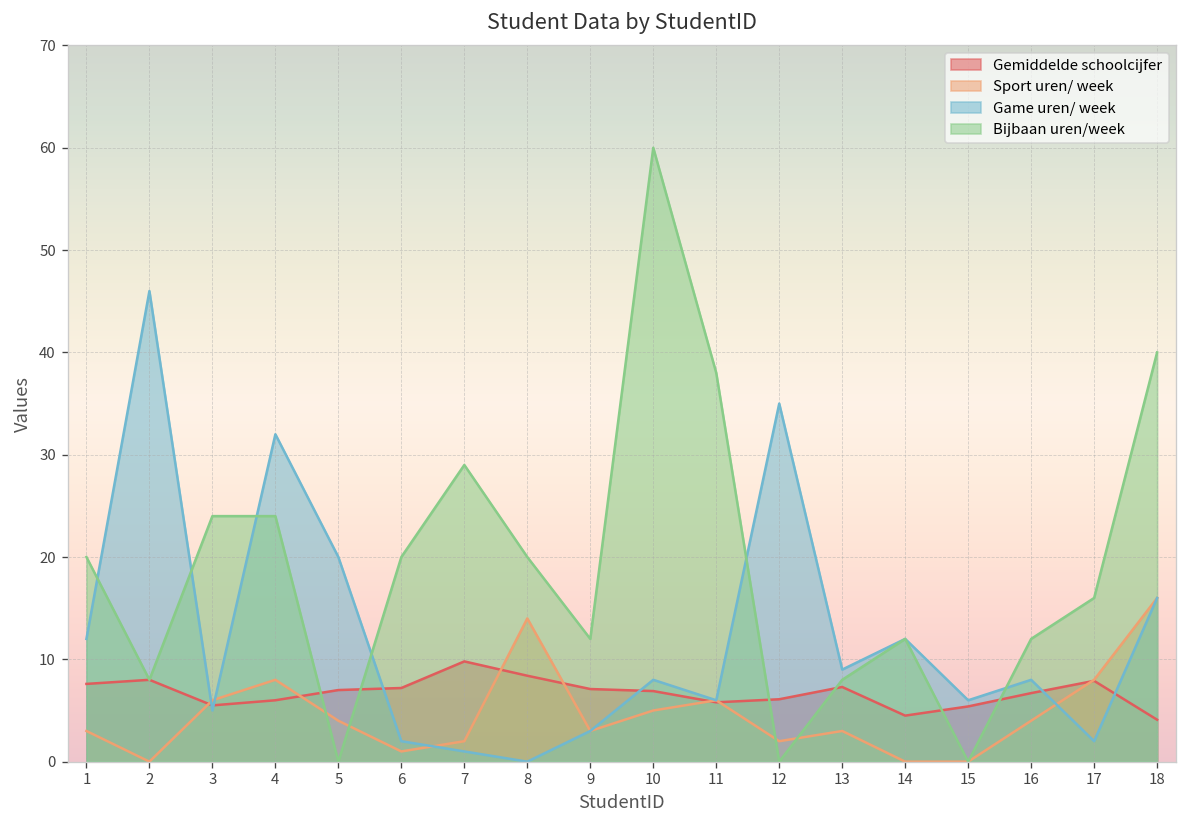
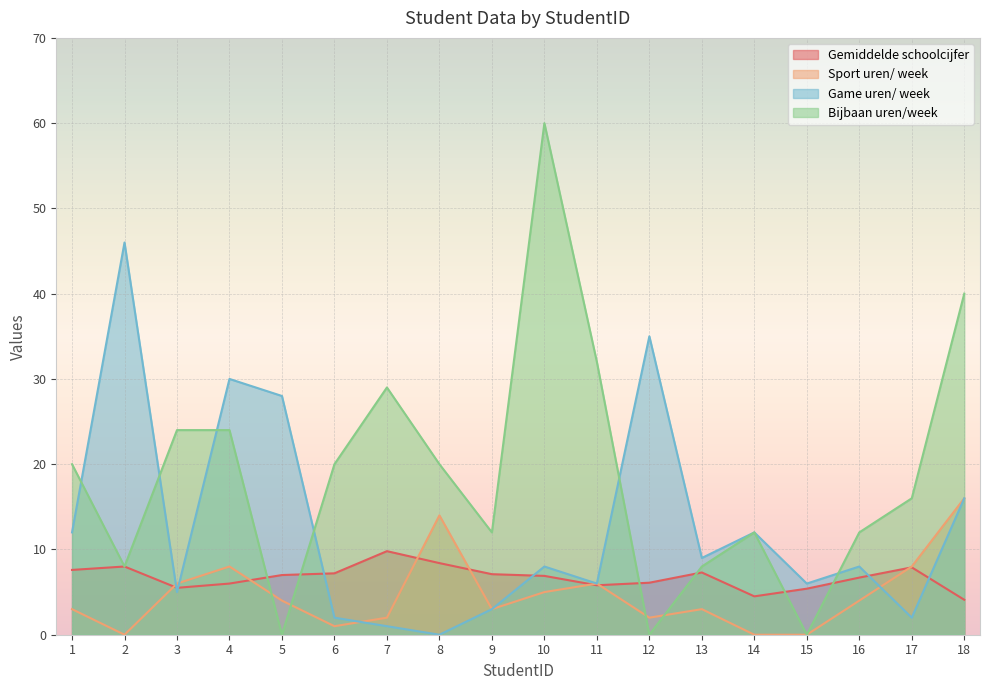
Game uren/ week, 4: 32 -> 30
Game uren/ week, 5: 20 -> 28
Bijbaan uren/week, 11: 38 -> 32
